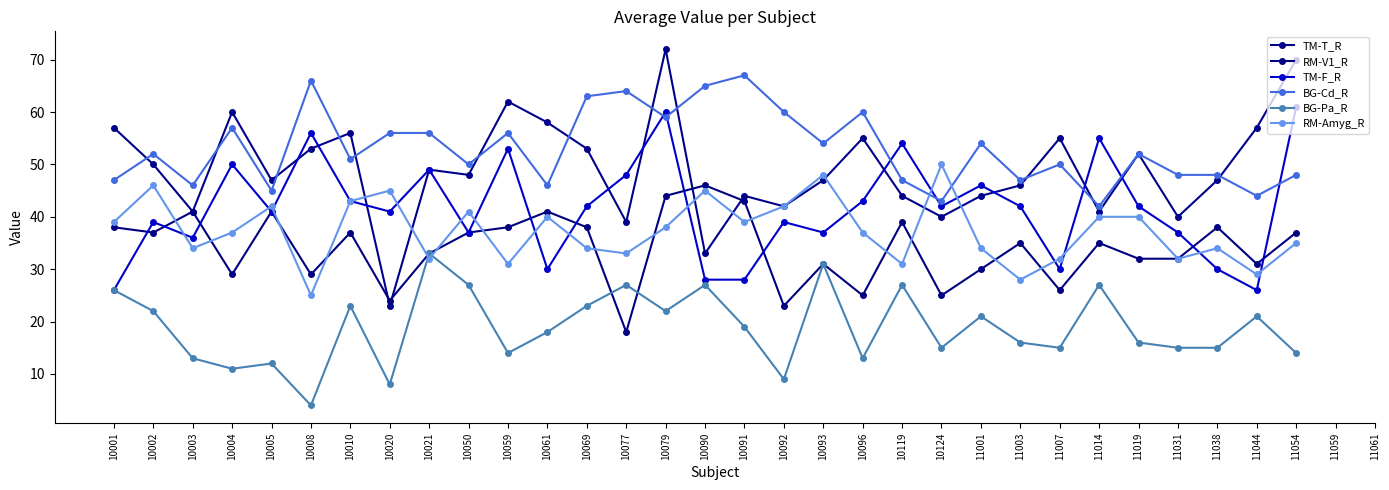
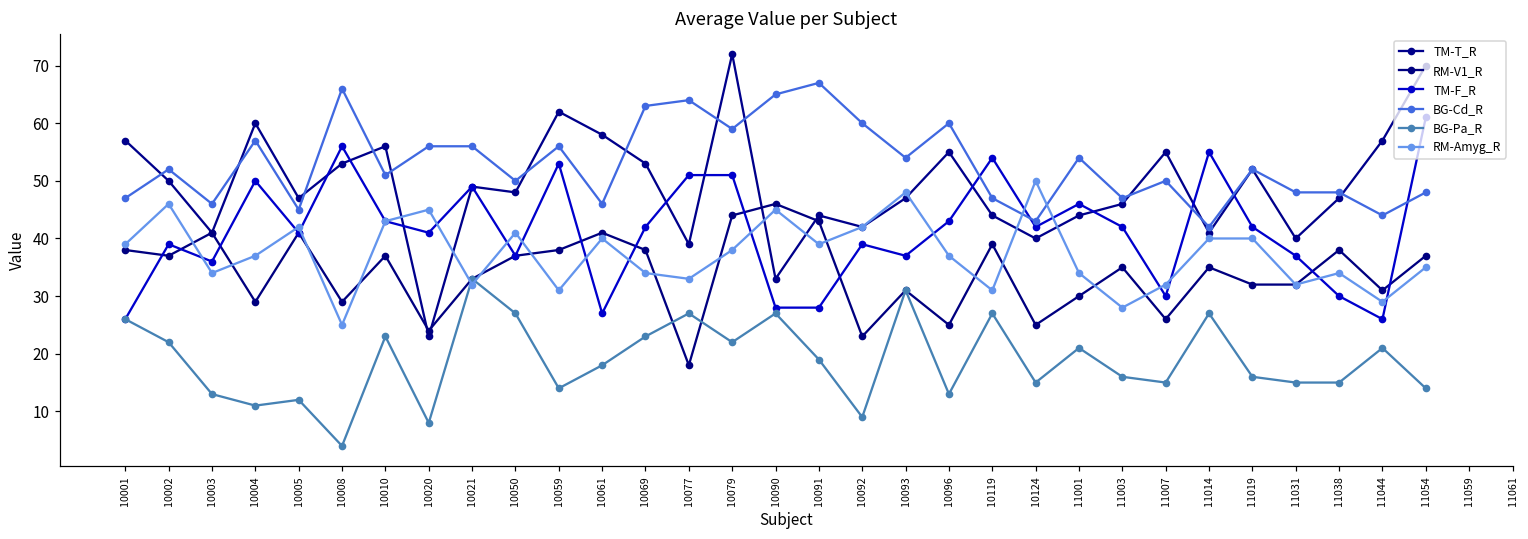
TM-F_R, 10061: 30 -> 27
TM-F_R, 10077: 48 -> 51
TM-F_R, 10079: 60 -> 51
